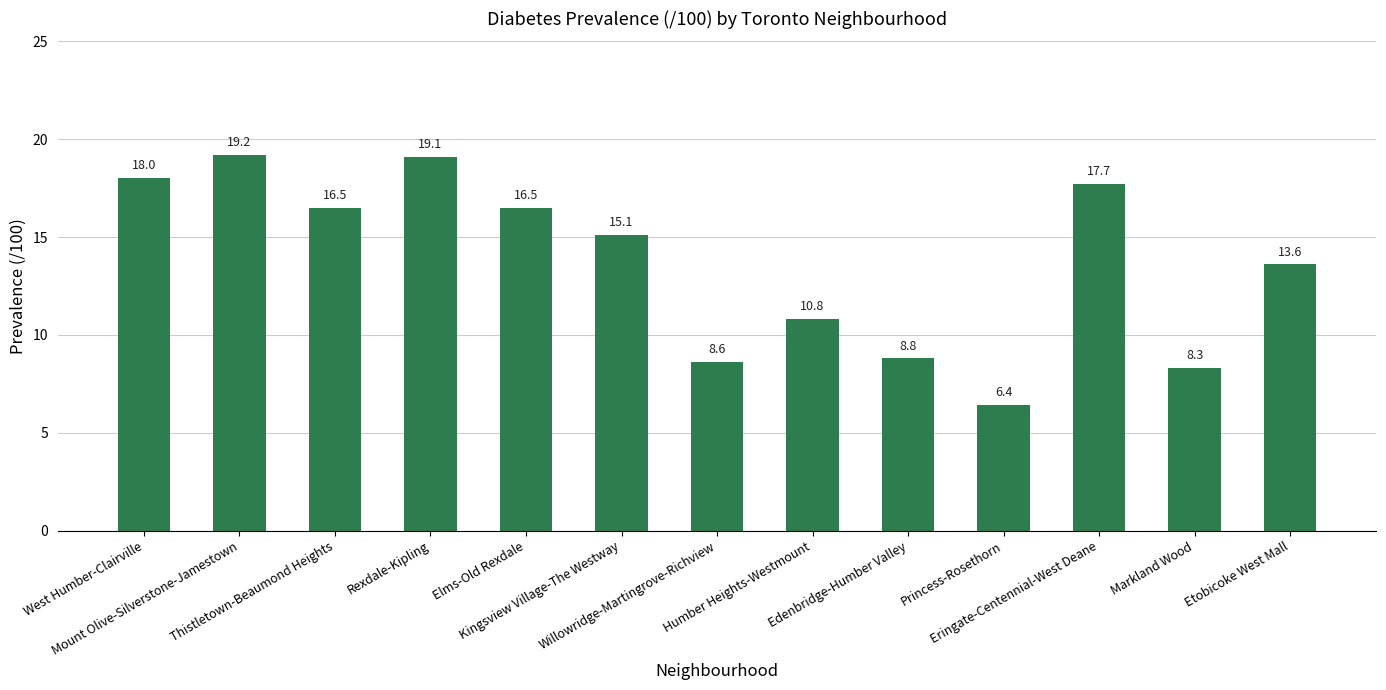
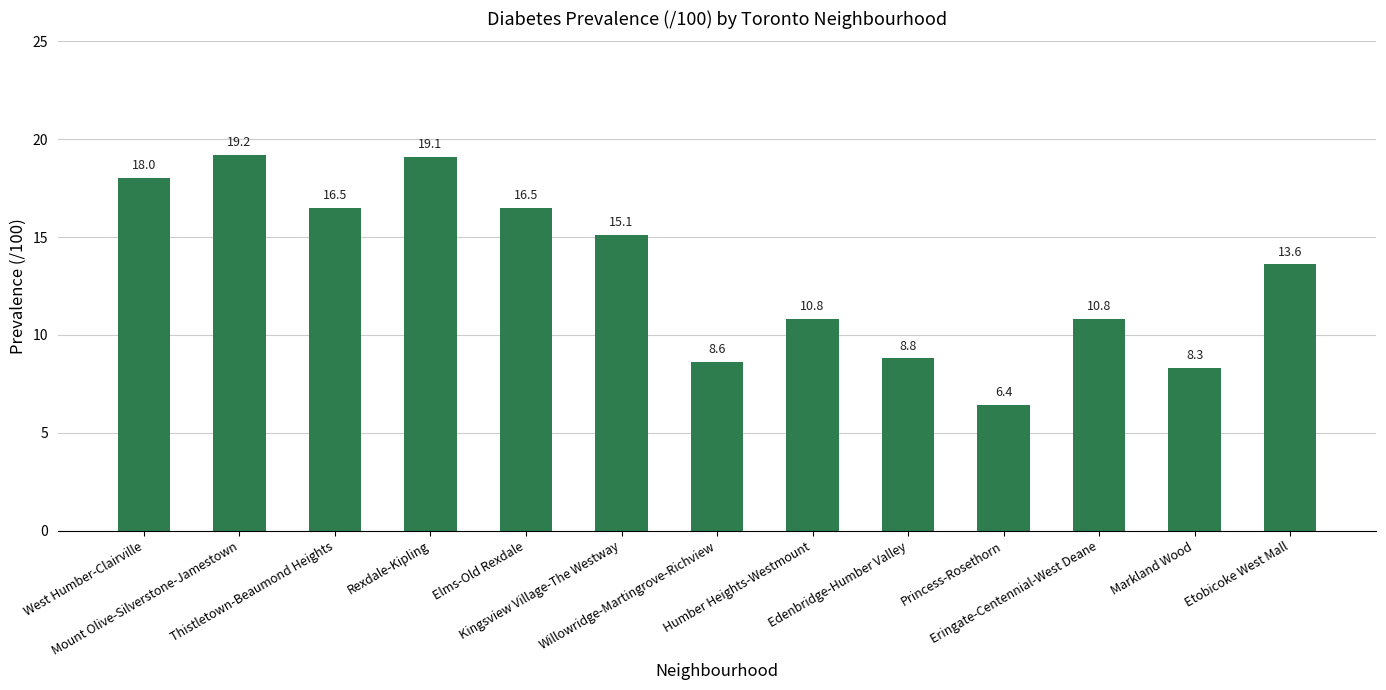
Eringate-Centennial-West Deane: 17.7 -> 10.8
